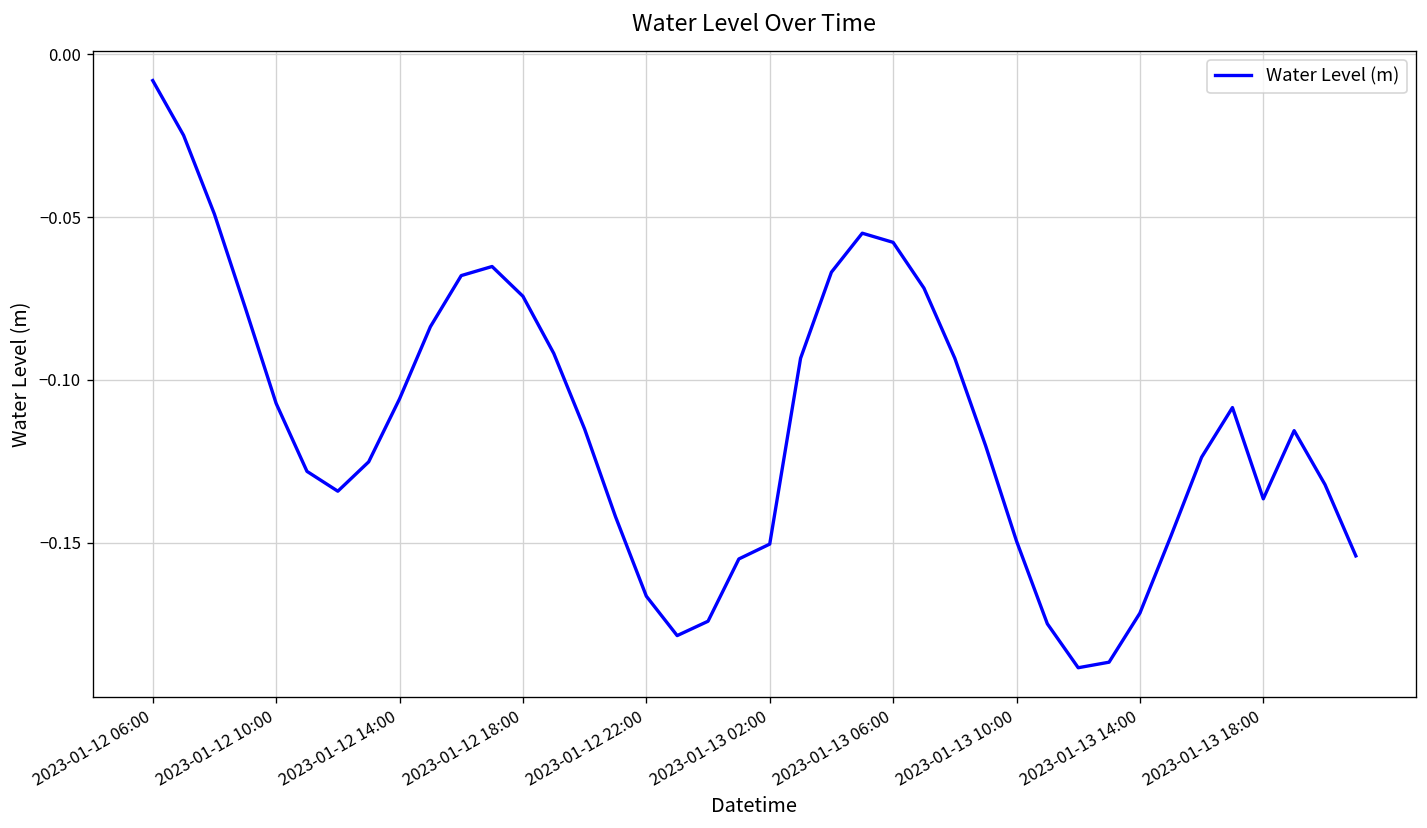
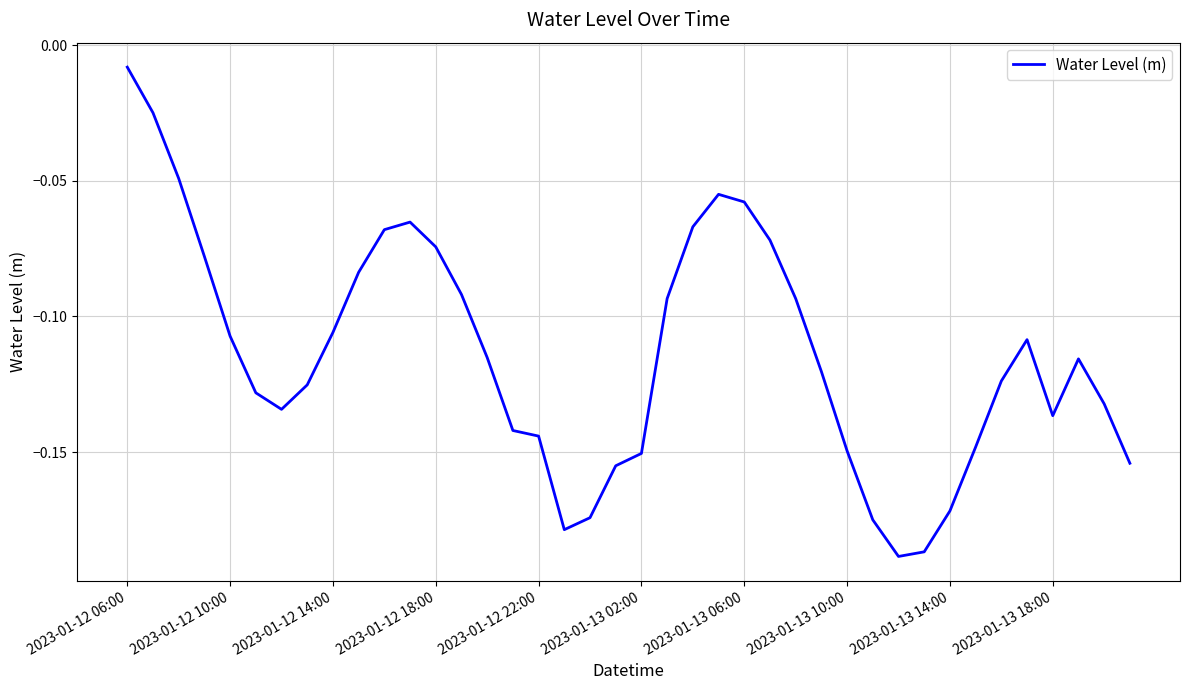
2023-01-12 22:00: -0.166 -> -0.144
